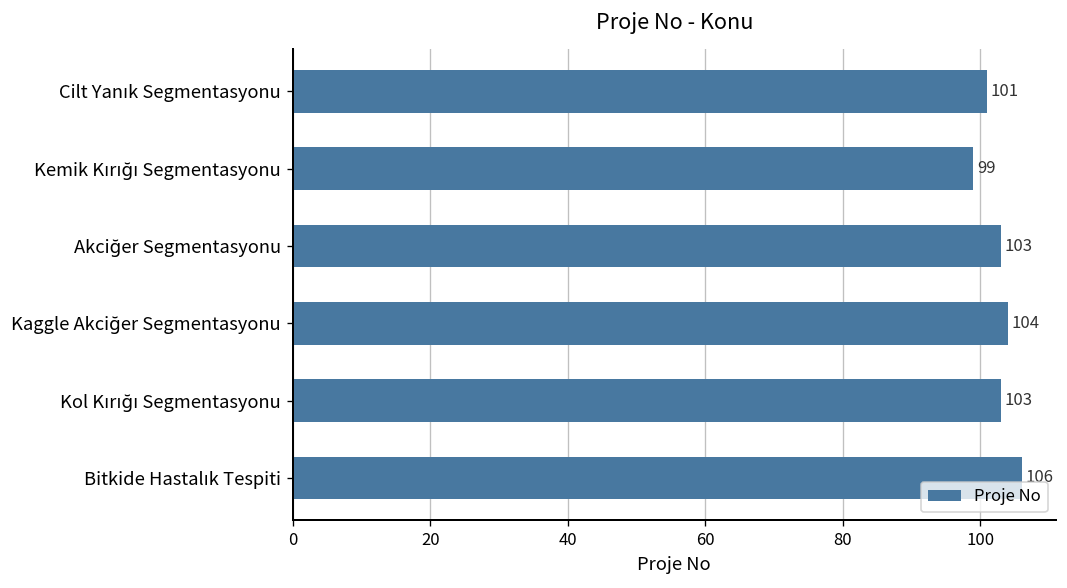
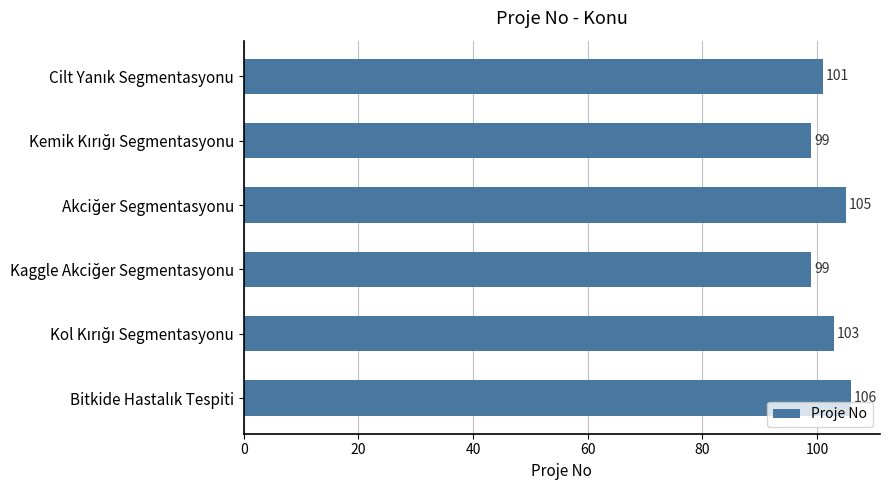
Akciğer Segmentasyonu: 103 -> 105
Kaggle Akciğer Segmentasyonu: 104 -> 99
